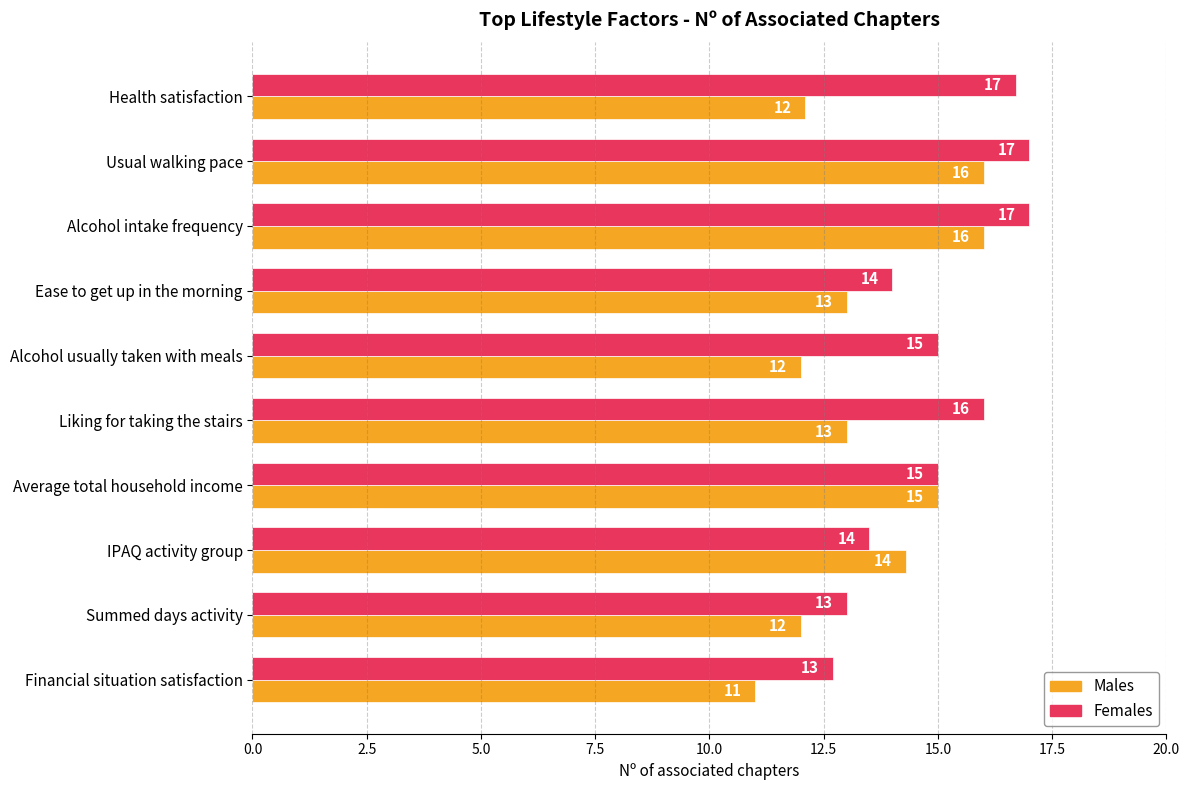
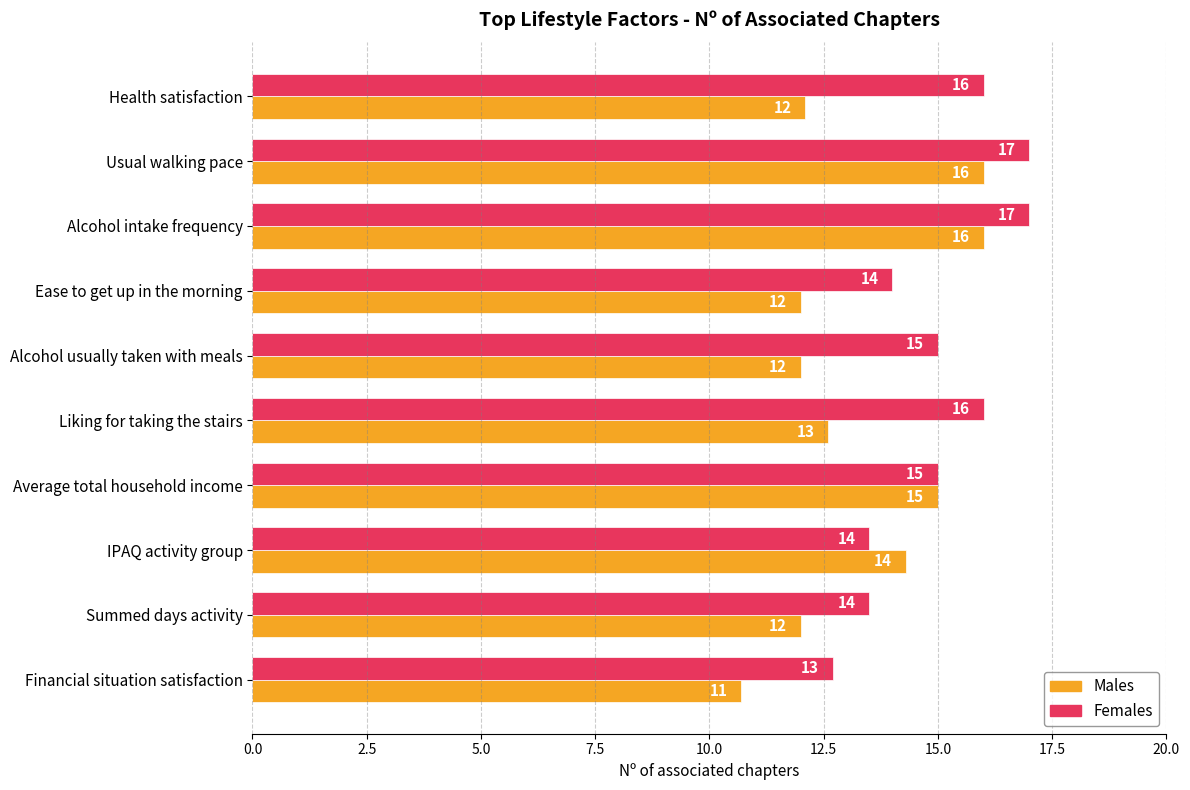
Females, Health satisfaction: 17 -> 16
Males, Ease to get up in the morning: 13 -> 12
Males, Liking for taking the stairs: 13.0 -> 12.6
Females, Summed days activity: 13 -> 14
Males, Financial situation satisfaction: 11.0 -> 10.7
